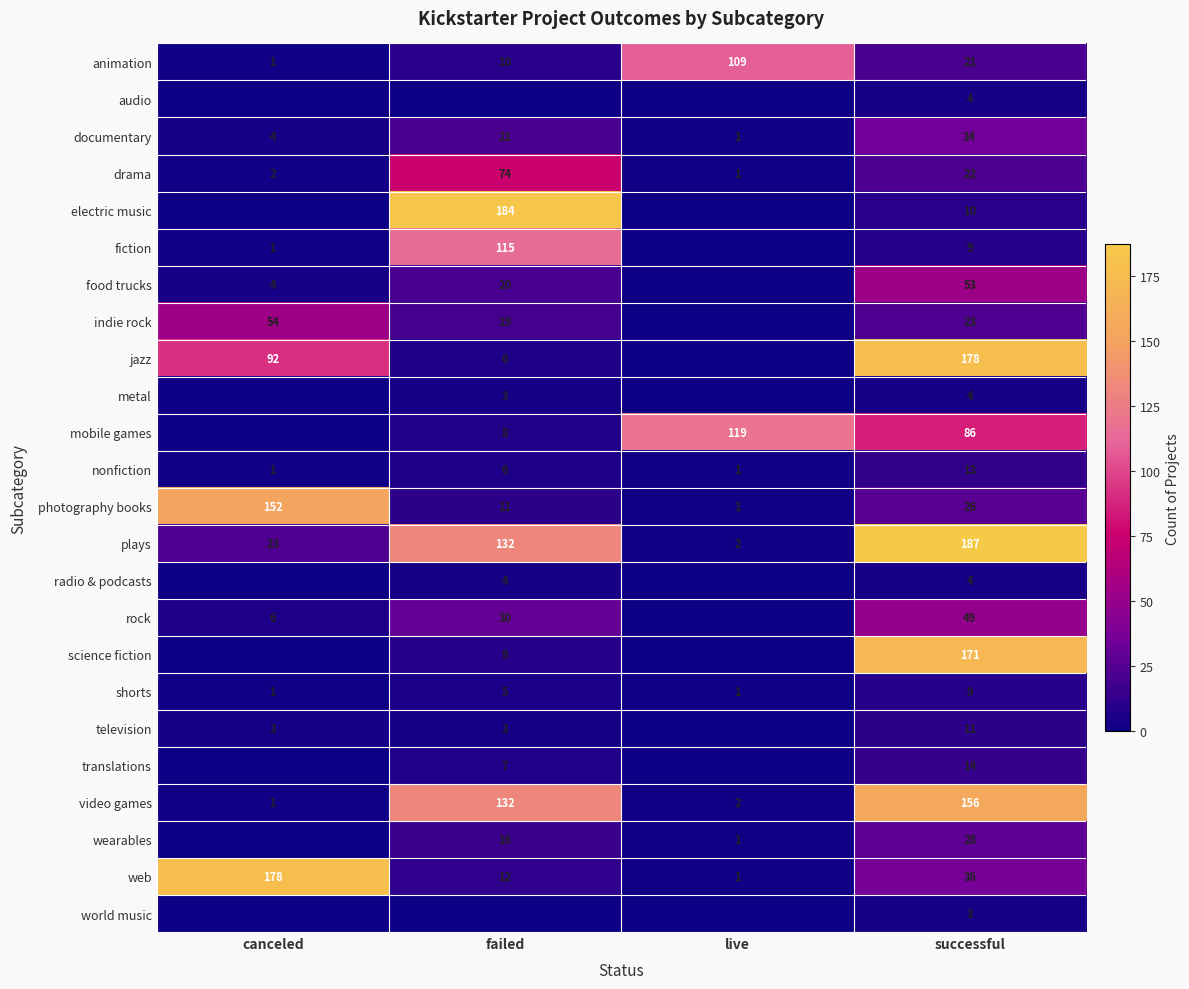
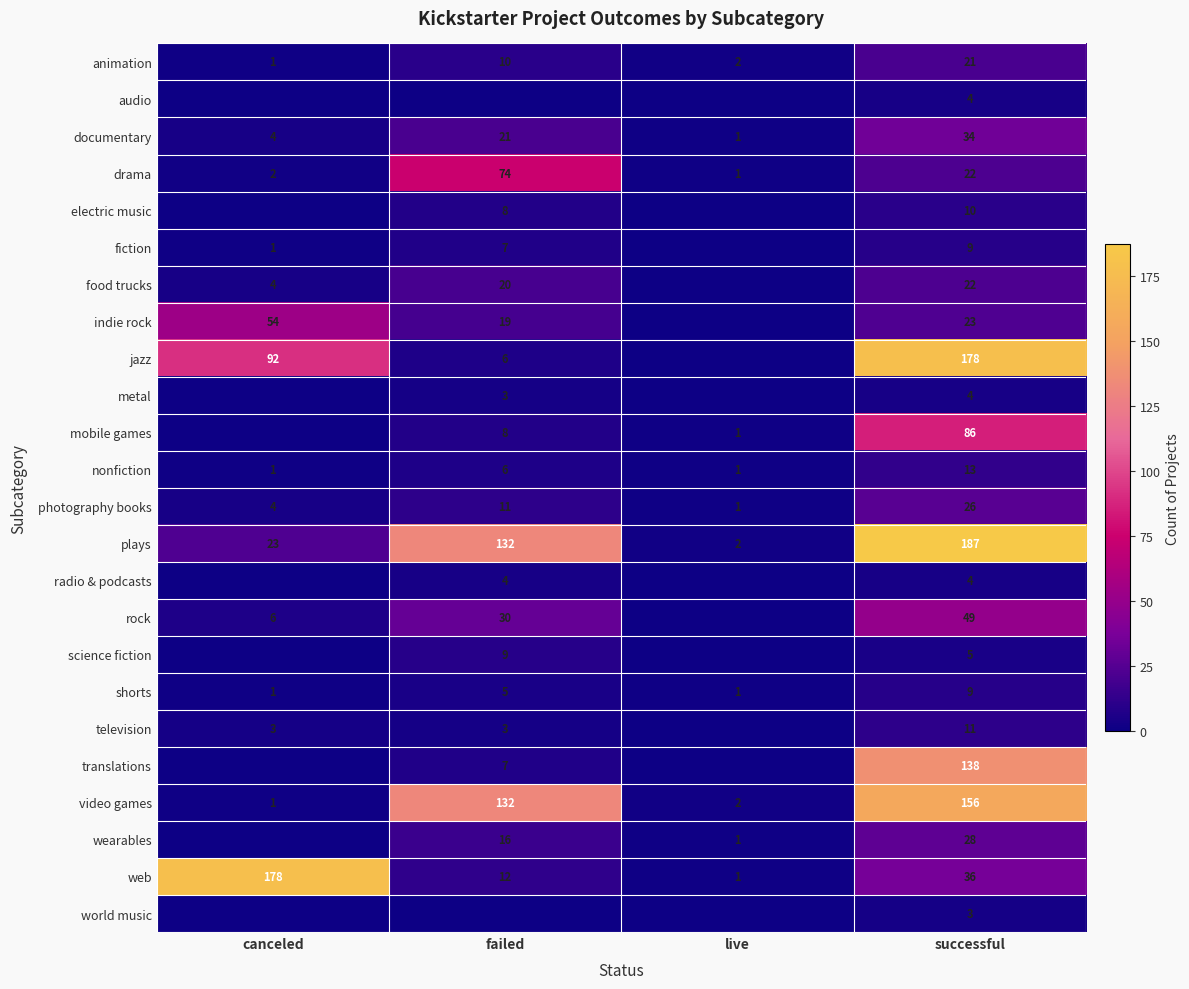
animation, live: 109 -> 2
electric music, failed: 184 -> 8
fiction, failed: 115 -> 7
food trucks, successful: 53 -> 22
mobile games, live: 119 -> 1
photography books, canceled: 152 -> 4
science fiction, successful: 171 -> 5
translations, successful: 14 -> 138
